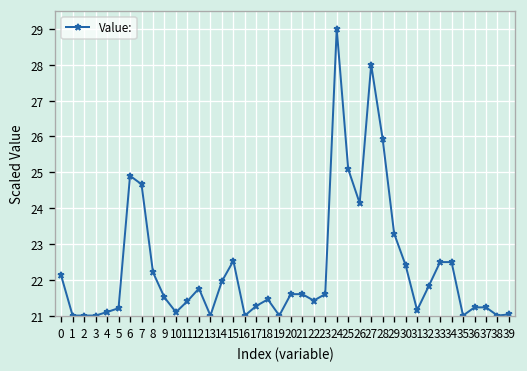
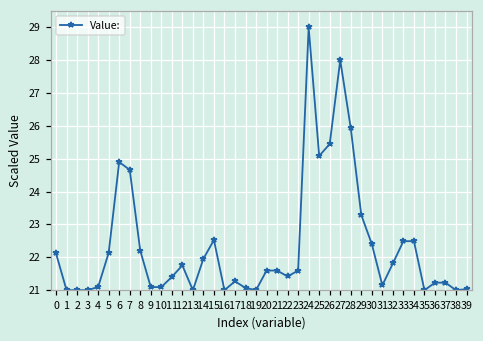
5: 21.2 -> 22.1
9: 21.5 -> 21.1
18: 21.5 -> 21.1
26: 24.1 -> 25.5
